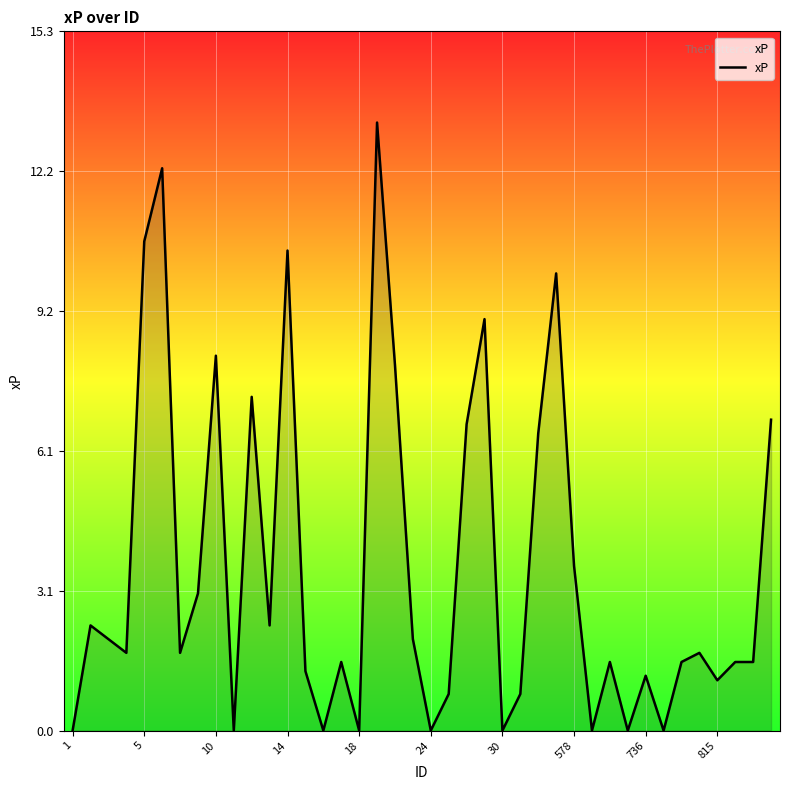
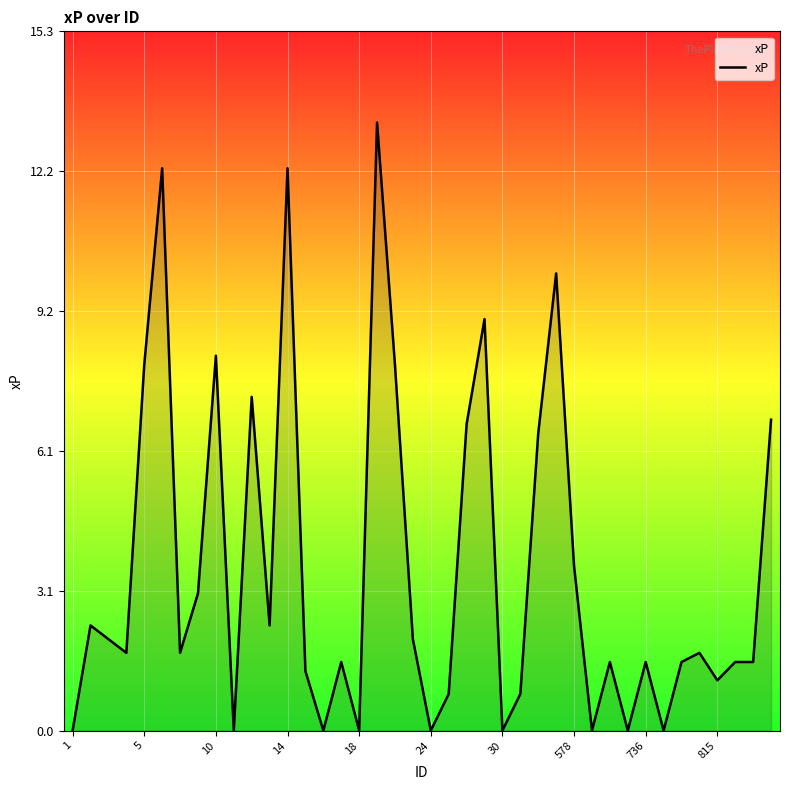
5: 10.7 -> 8.0
14: 10.5 -> 12.3
736: 1.2 -> 1.5
